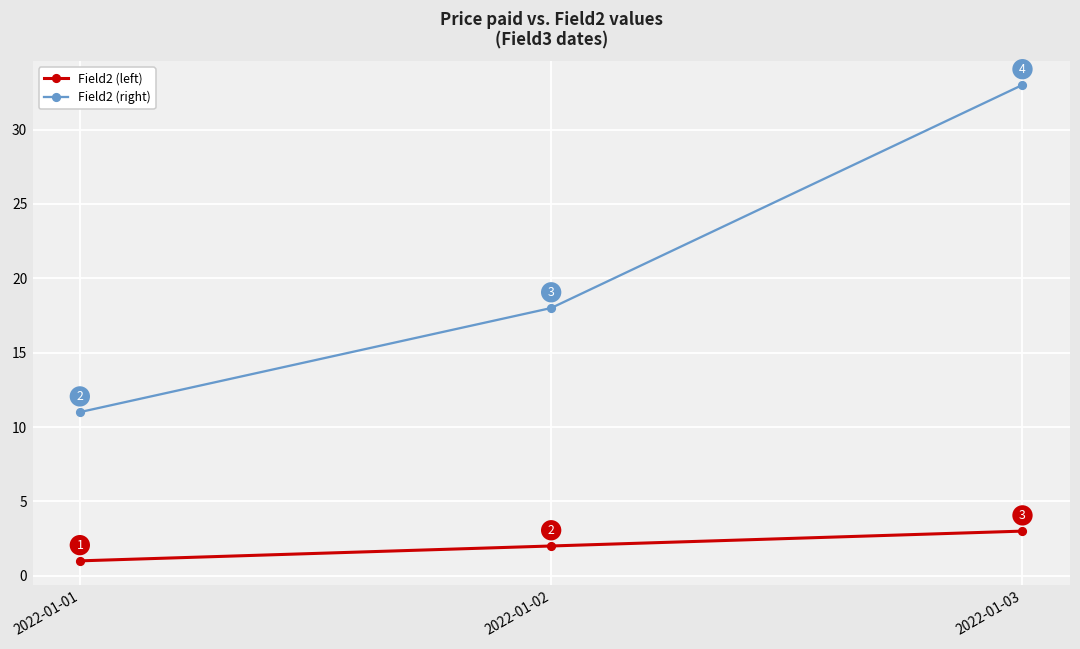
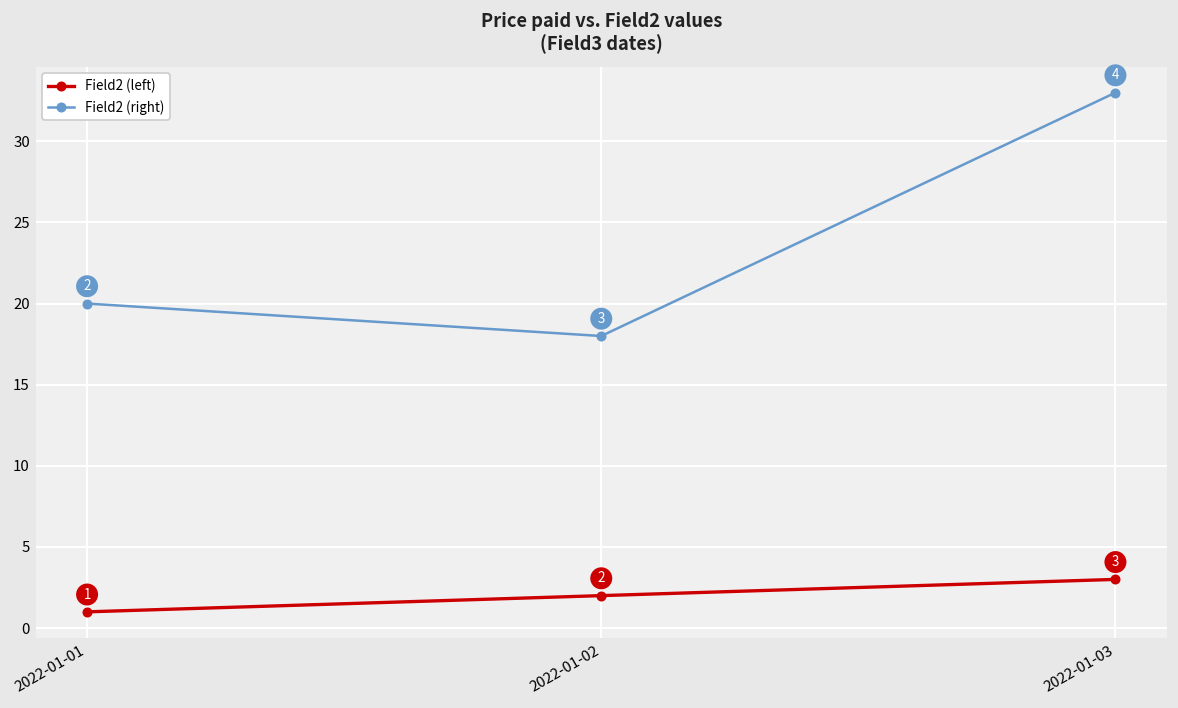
Field2 (right), 2022-01-01: 11 -> 20
